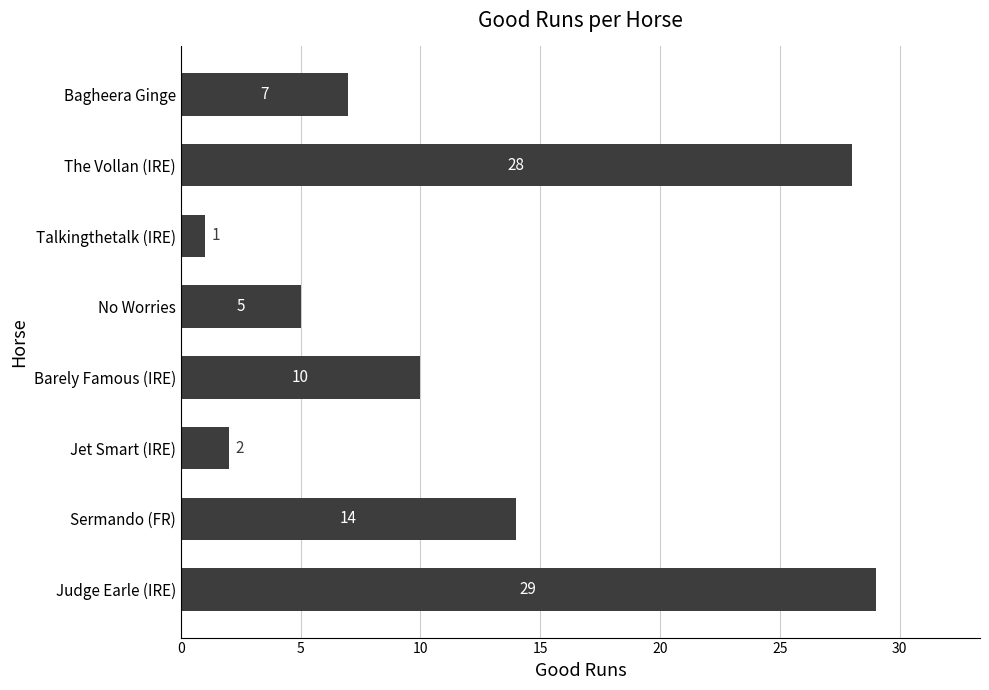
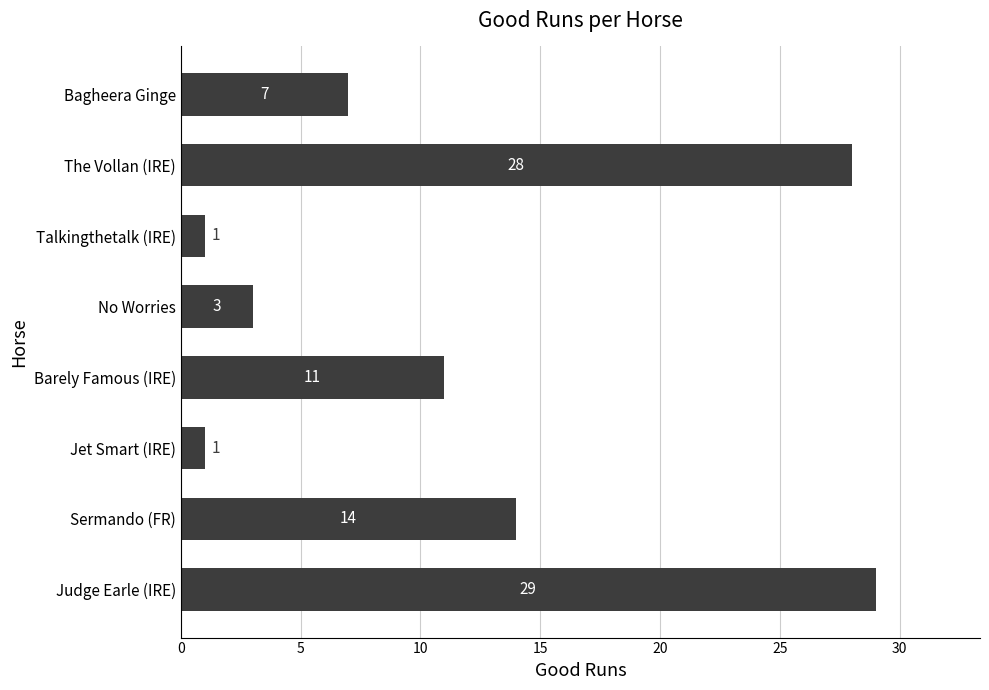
No Worries: 5 -> 3
Barely Famous (IRE): 10 -> 11
Jet Smart (IRE): 2 -> 1
